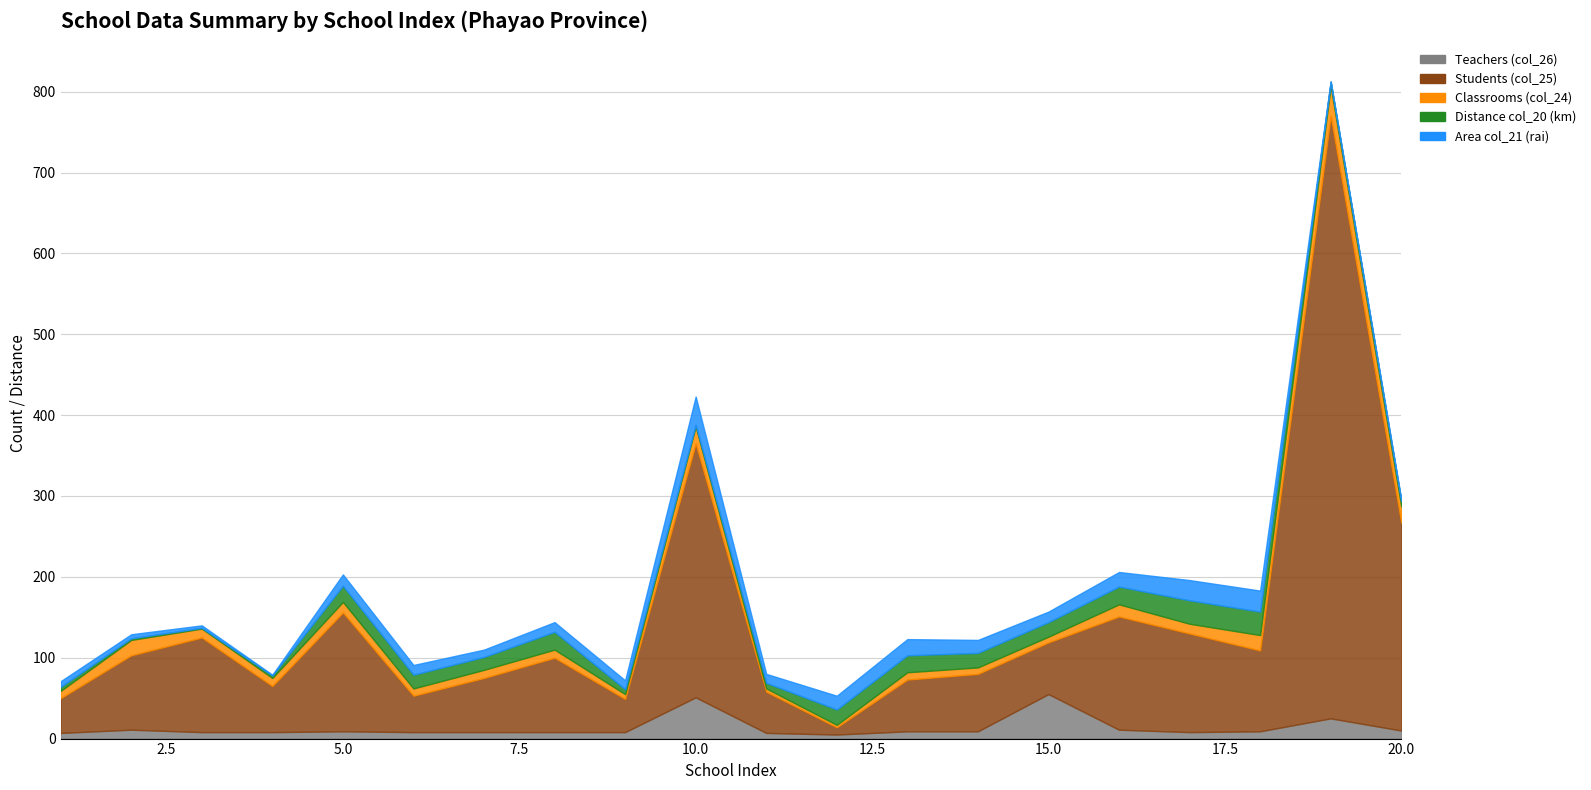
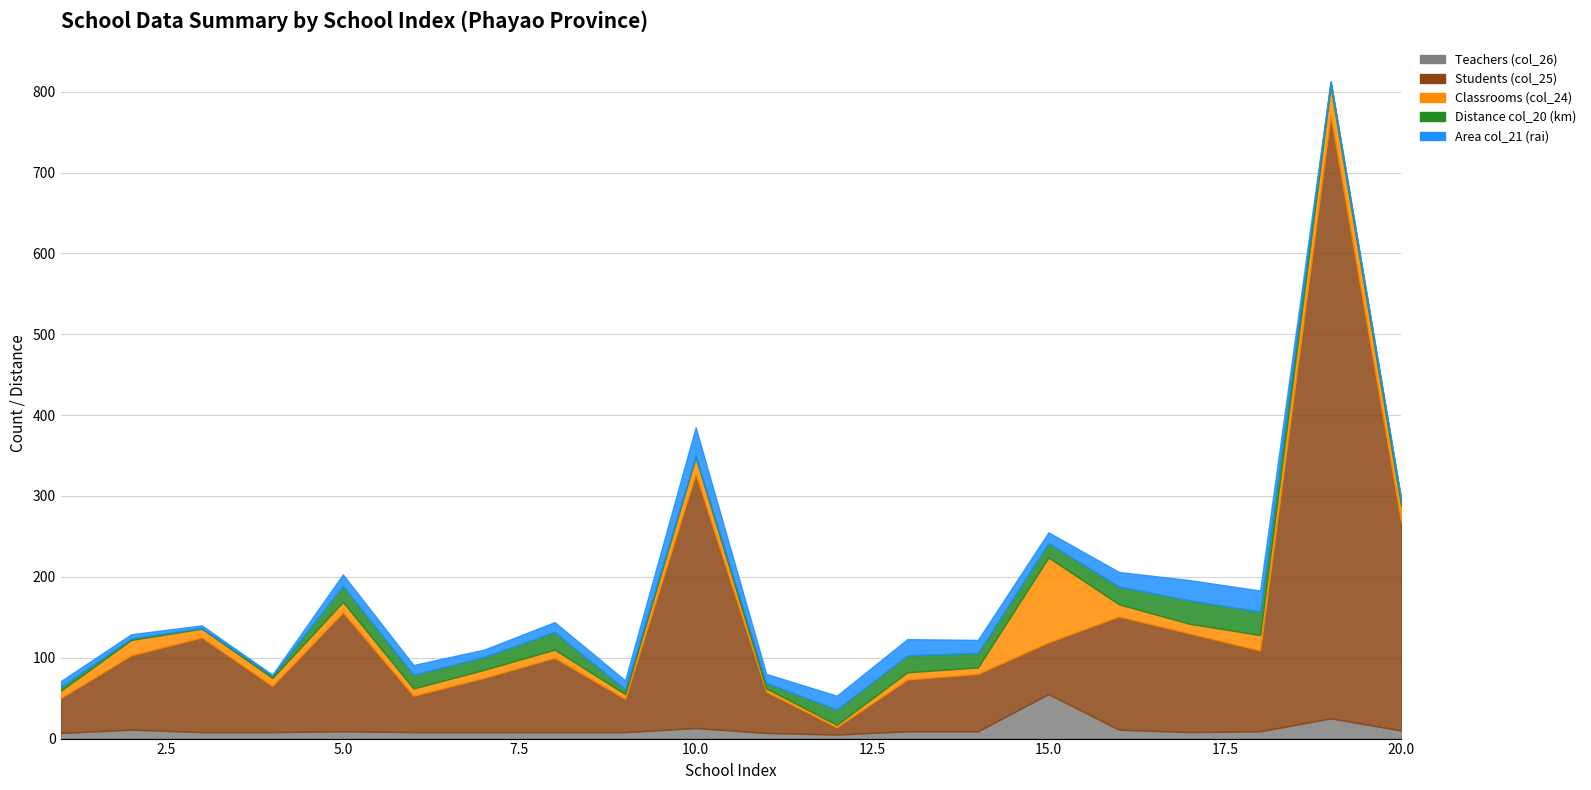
Teachers (col_26), 10.0: 50 -> 10
Classrooms (col_24), 15.0: 10 -> 110
